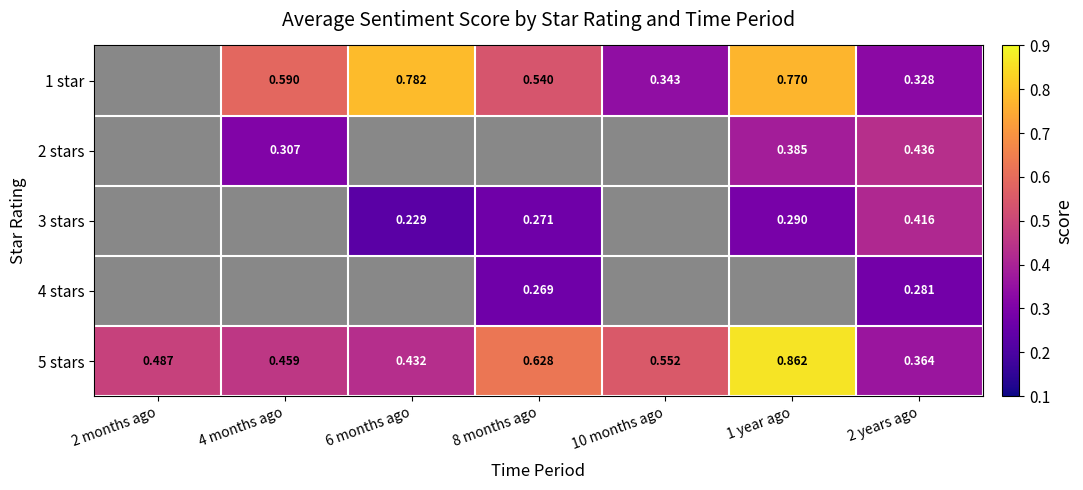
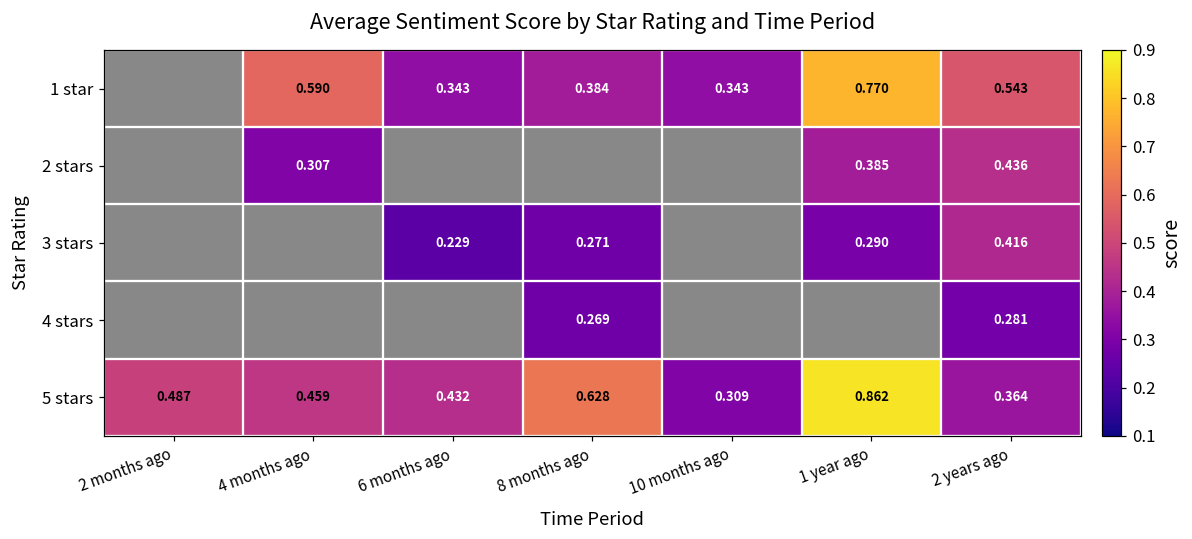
1 star, 6 months ago: 0.782 -> 0.343
1 star, 8 months ago: 0.540 -> 0.384
1 star, 2 years ago: 0.328 -> 0.543
5 stars, 10 months ago: 0.552 -> 0.309
